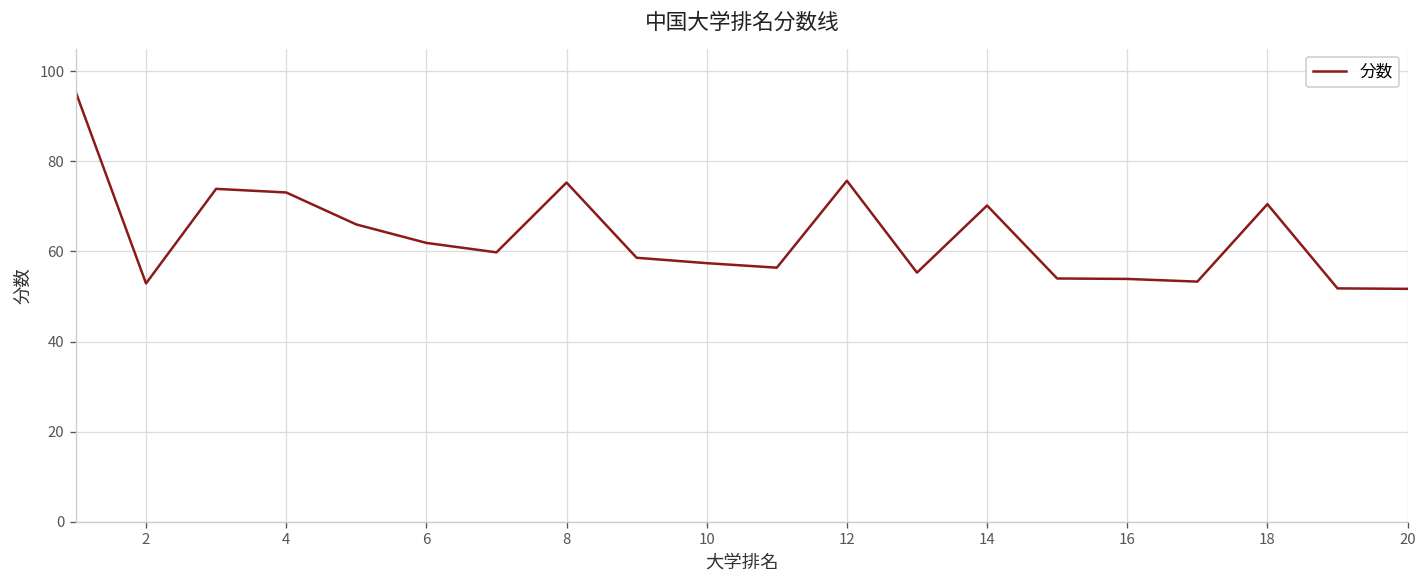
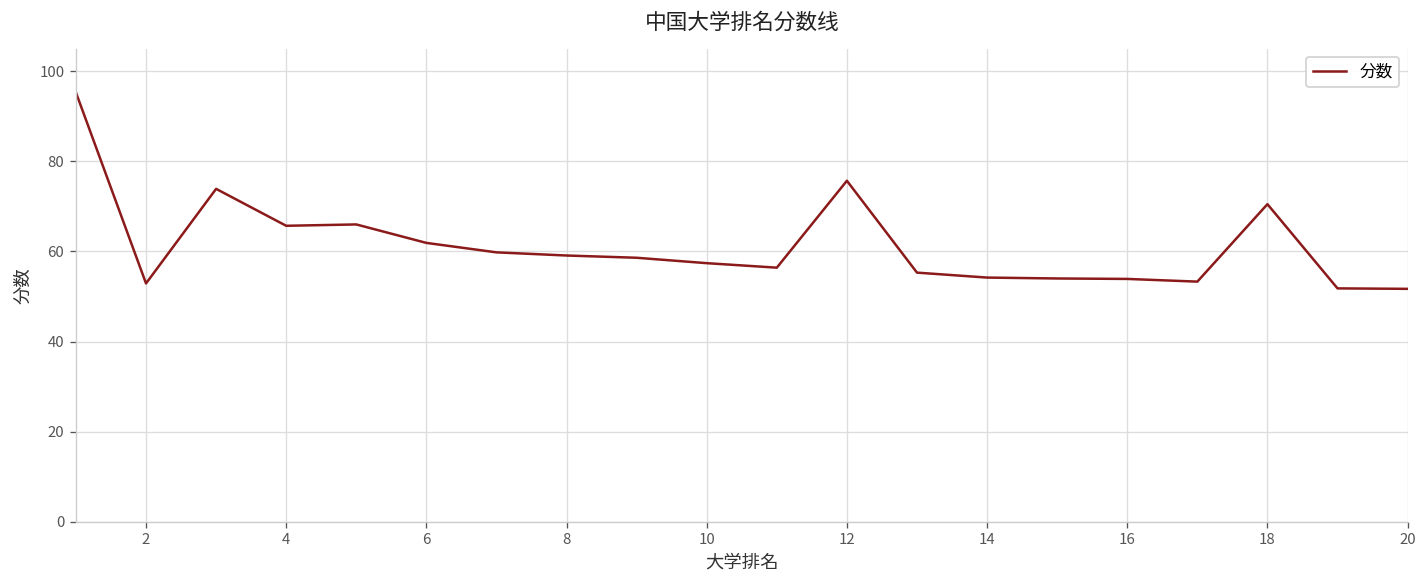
4: 73 -> 66
8: 75 -> 59
14: 70 -> 54
